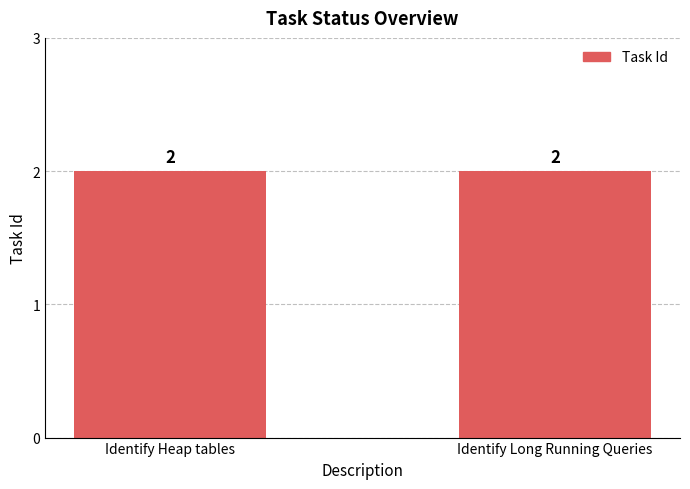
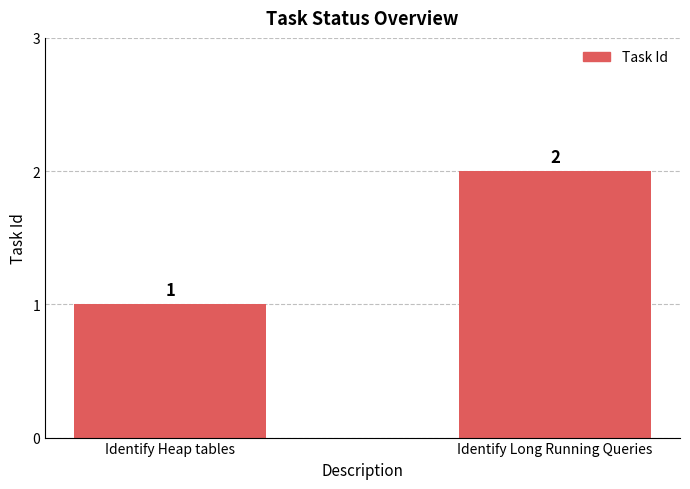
Identify Heap tables: 2 -> 1
